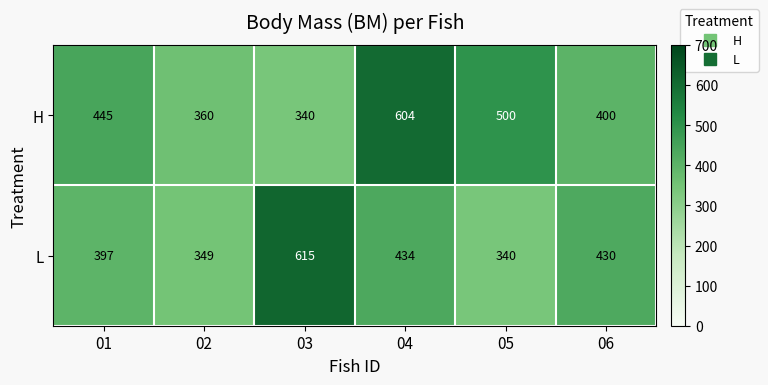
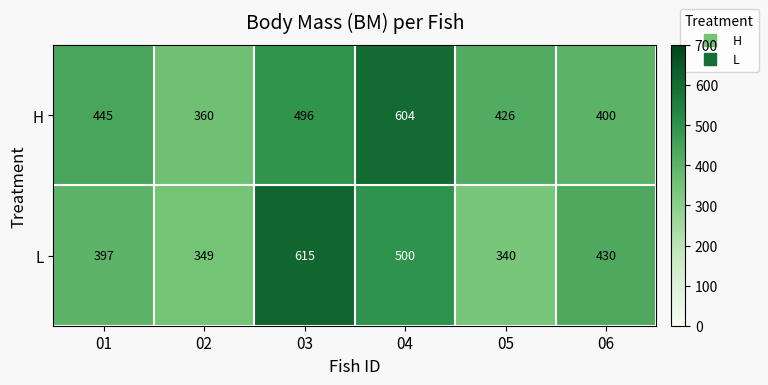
H, 03: 340 -> 496
H, 05: 500 -> 426
L, 04: 434 -> 500
